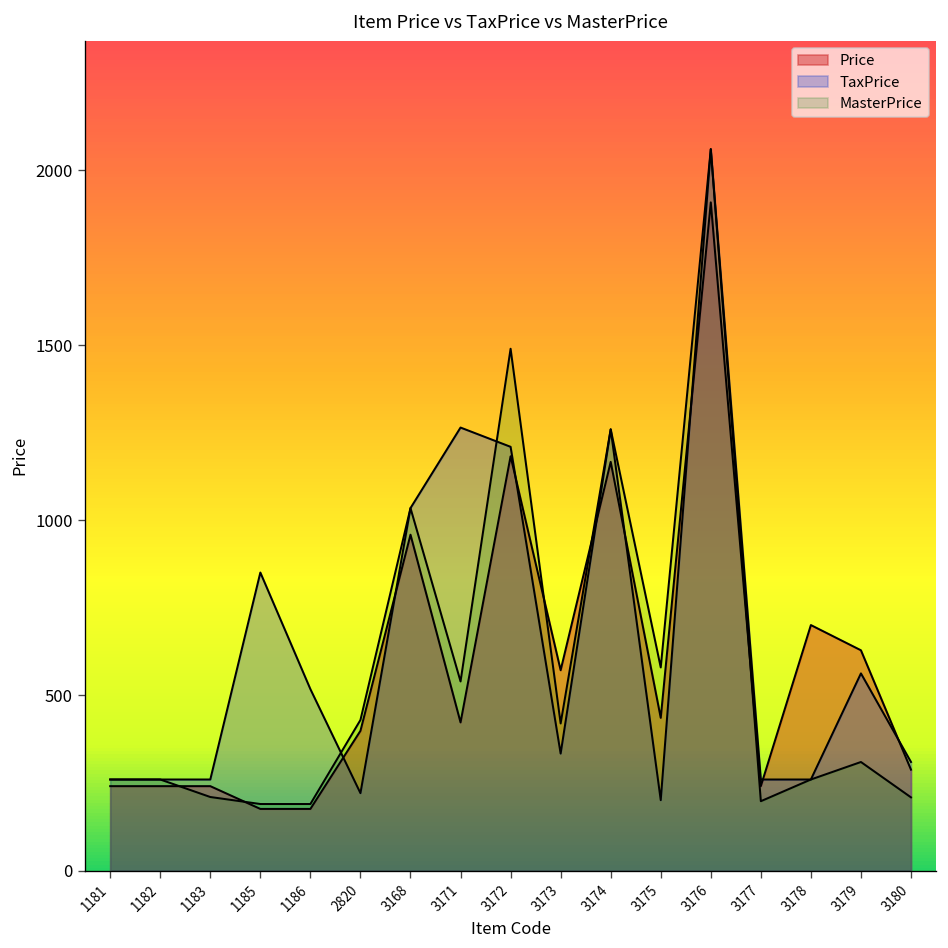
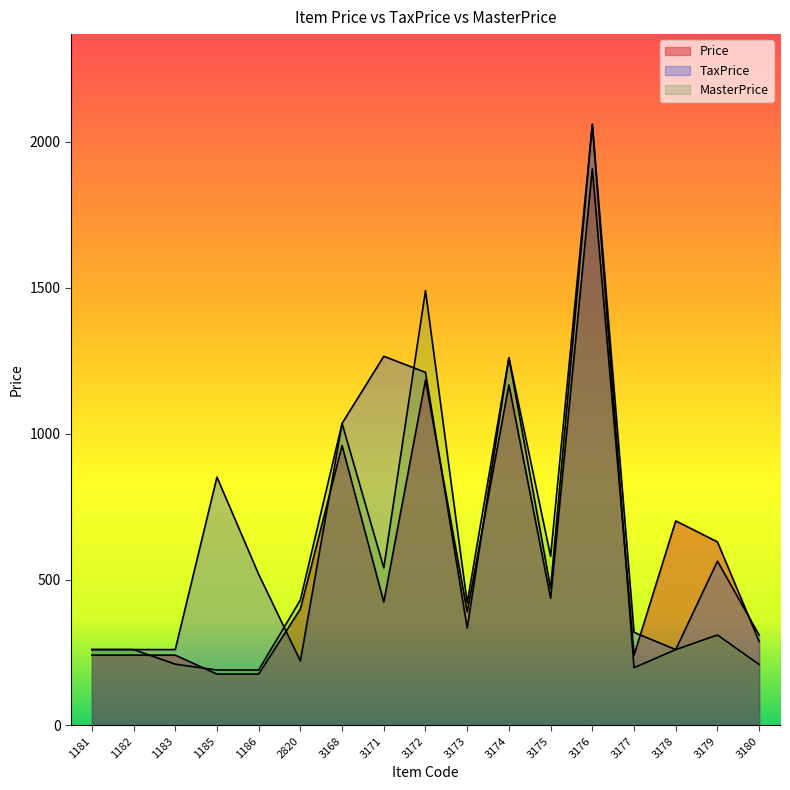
Price, 3173: 570 -> 390
TaxPrice, 3175: 200 -> 470
TaxPrice, 3177: 260 -> 320
